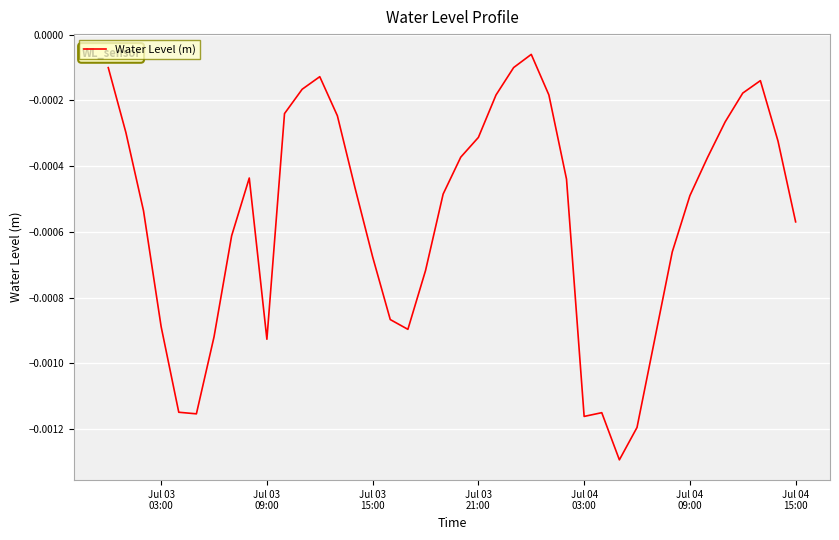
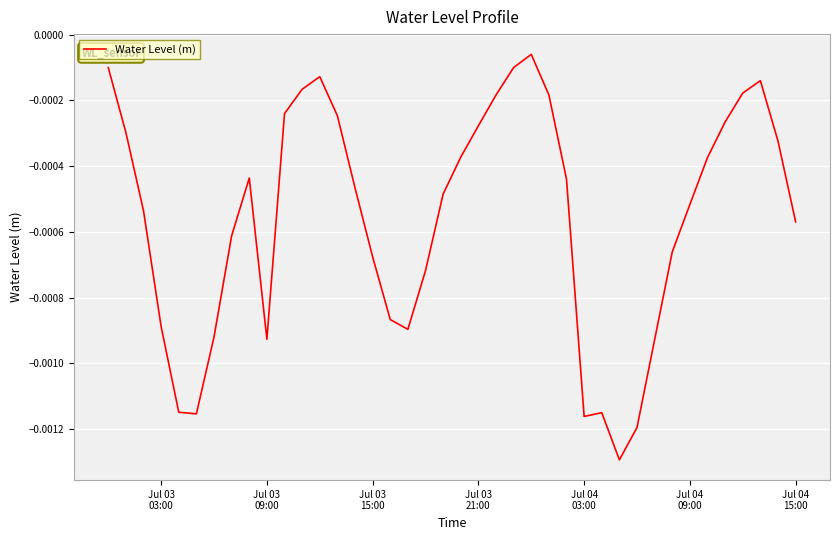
Jul 03 21:00: -0.00031 -> -0.00028
Jul 04 09:00: -0.00049 -> -0.00052
